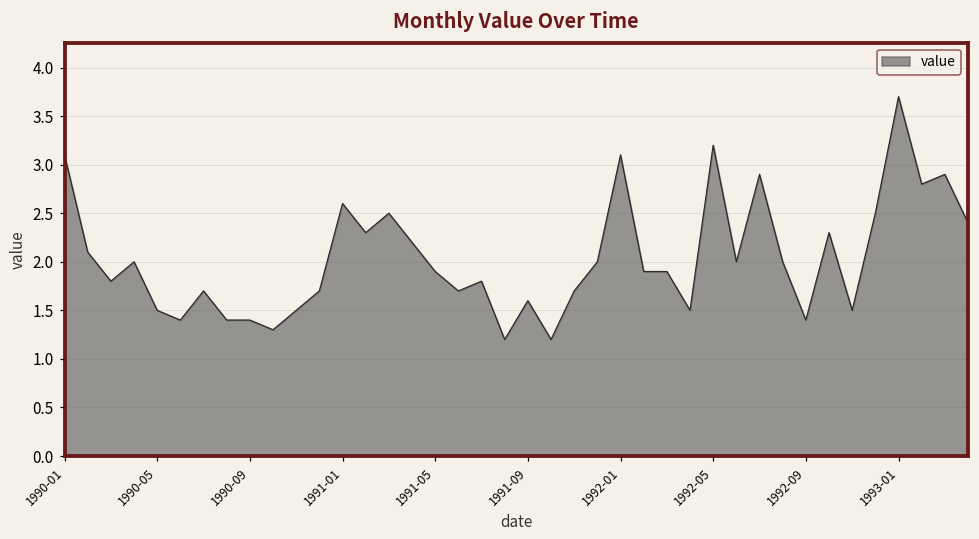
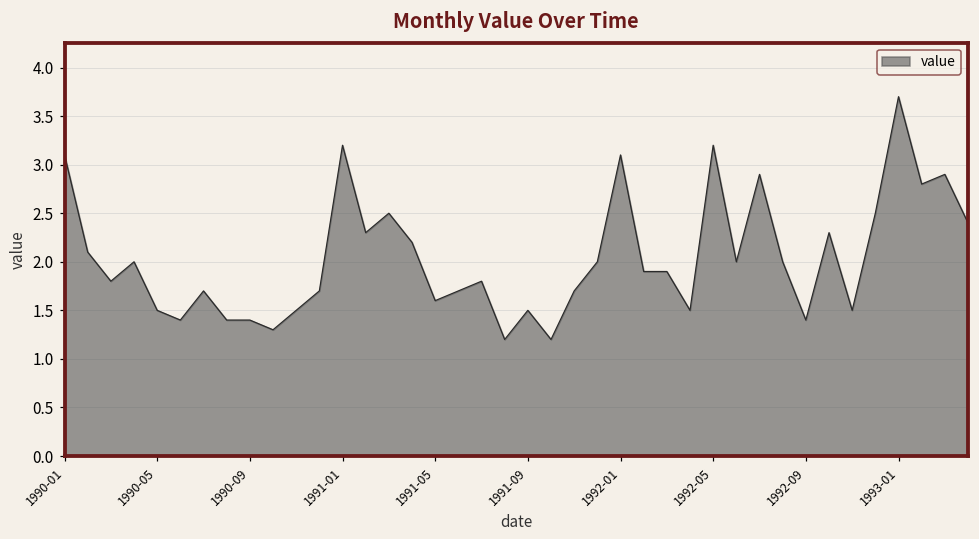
1991-01: 2.6 -> 3.2
1991-05: 1.9 -> 1.6
1991-09: 1.6 -> 1.5
